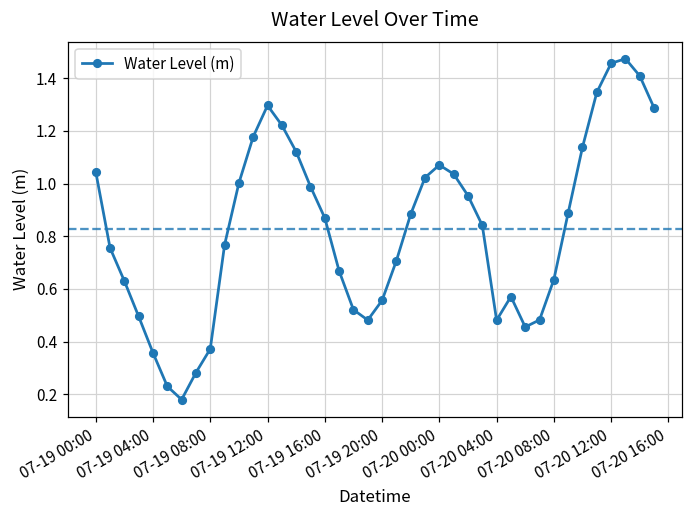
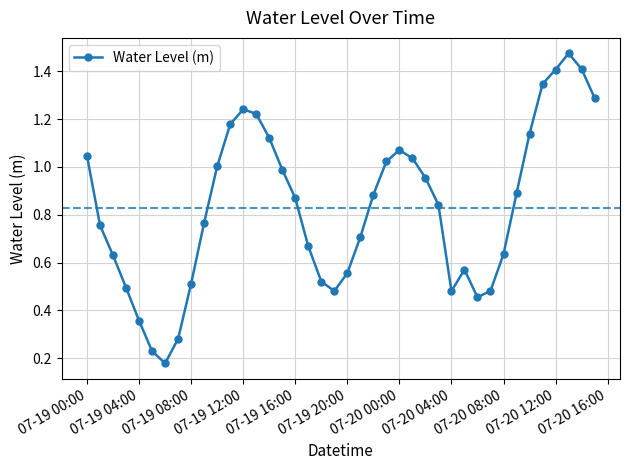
07-19 08:00: 0.37 -> 0.51
07-19 12:00: 1.30 -> 1.24
07-20 12:00: 1.46 -> 1.41
